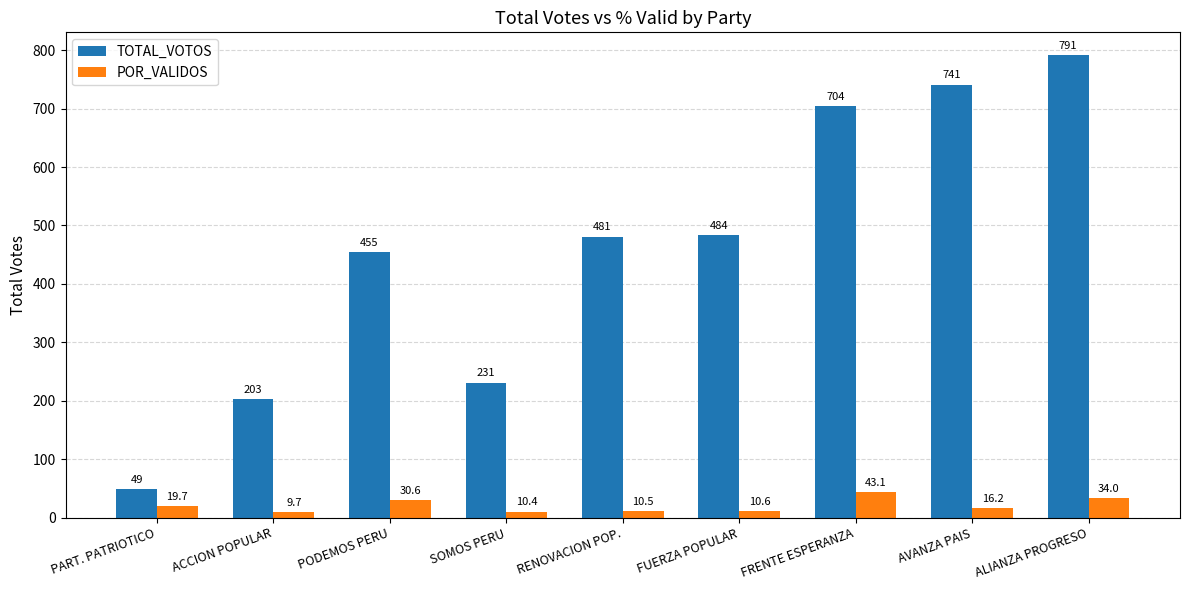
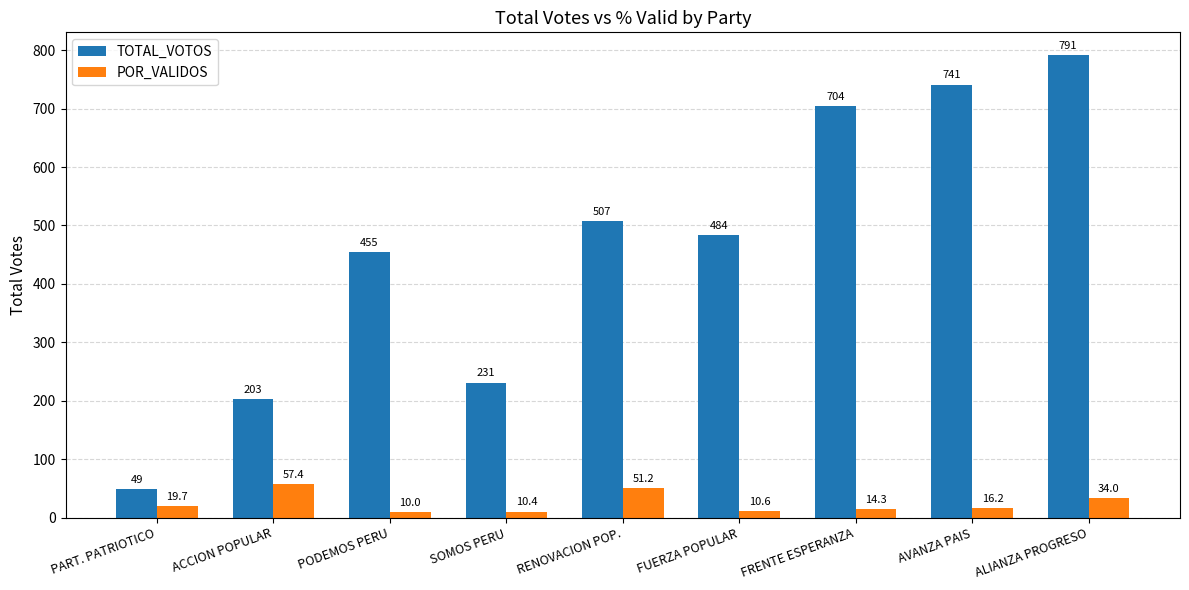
POR_VALIDOS, ACCION POPULAR: 9.7 -> 57.4
POR_VALIDOS, PODEMOS PERU: 30.6 -> 10.0
TOTAL_VOTOS, RENOVACION POP.: 481 -> 507
POR_VALIDOS, RENOVACION POP.: 10.5 -> 51.2
POR_VALIDOS, FRENTE ESPERANZA: 43.1 -> 14.3
